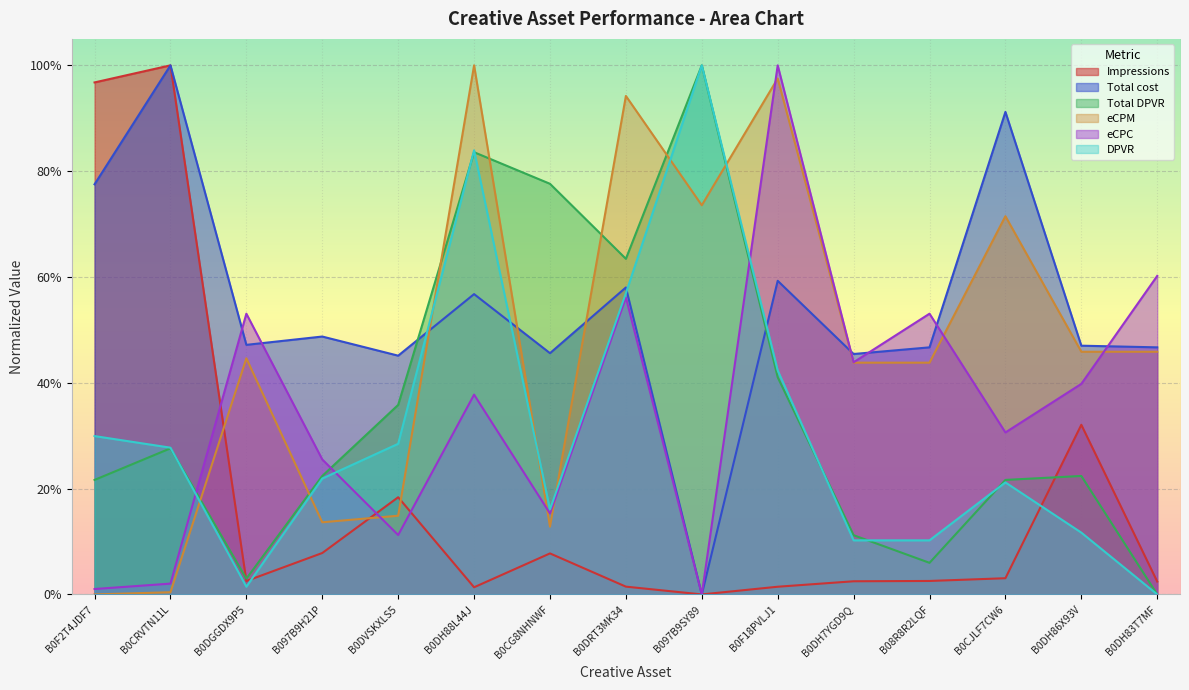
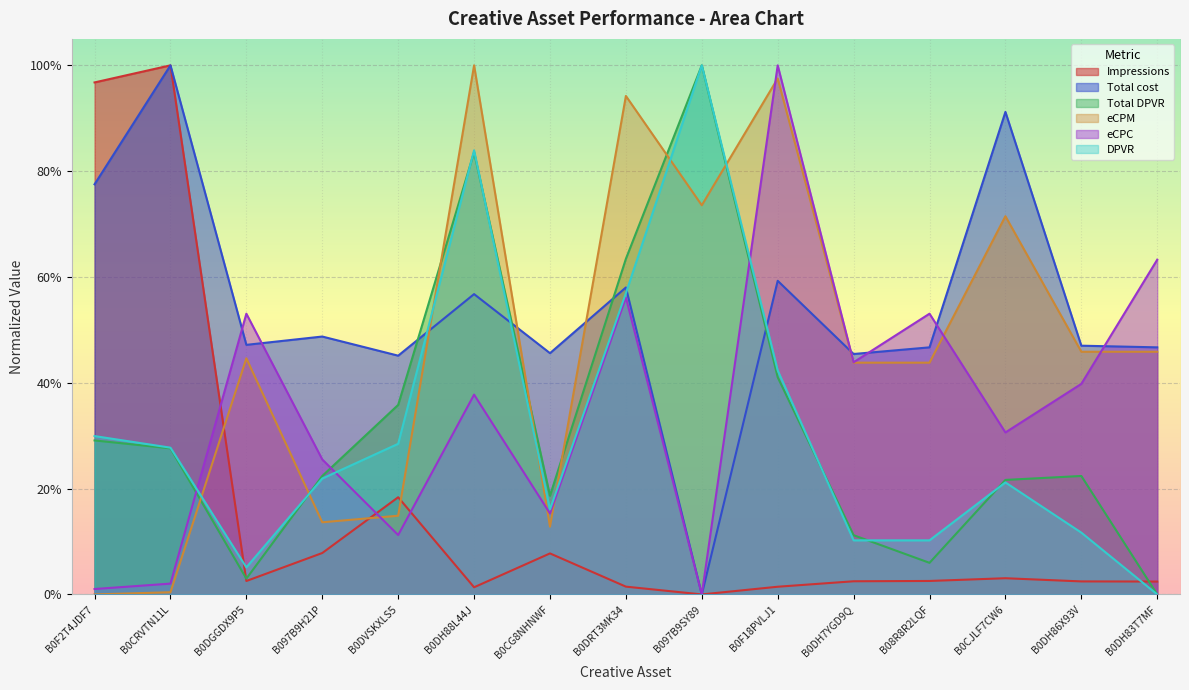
Total DPVR, B0F2T4JDF7: 22% -> 29%
DPVR, B0DGGDX9P5: 1% -> 5%
Total DPVR, B0CG8NHNWF: 78% -> 19%
Impressions, B0DH86X93V: 32% -> 2%
eCPC, B0DH83T7MF: 60% -> 63%
